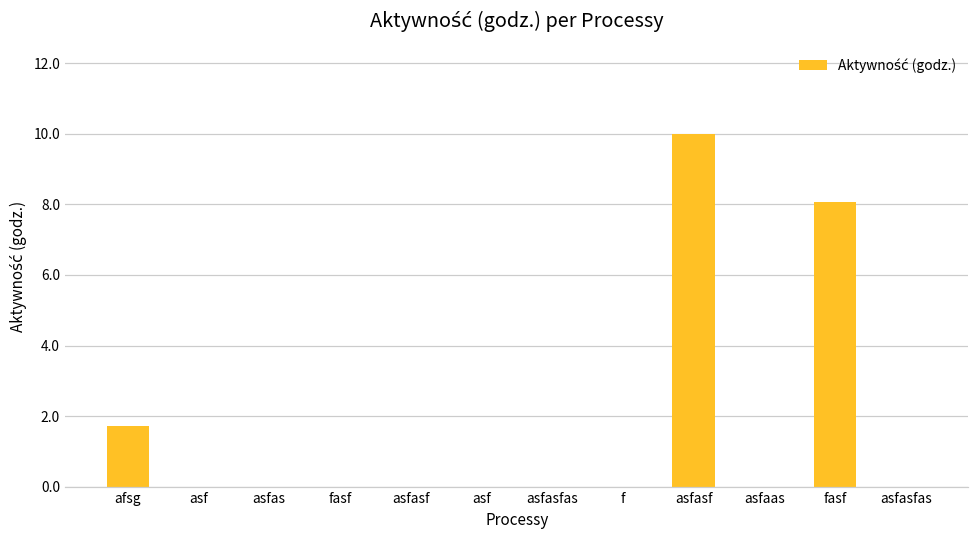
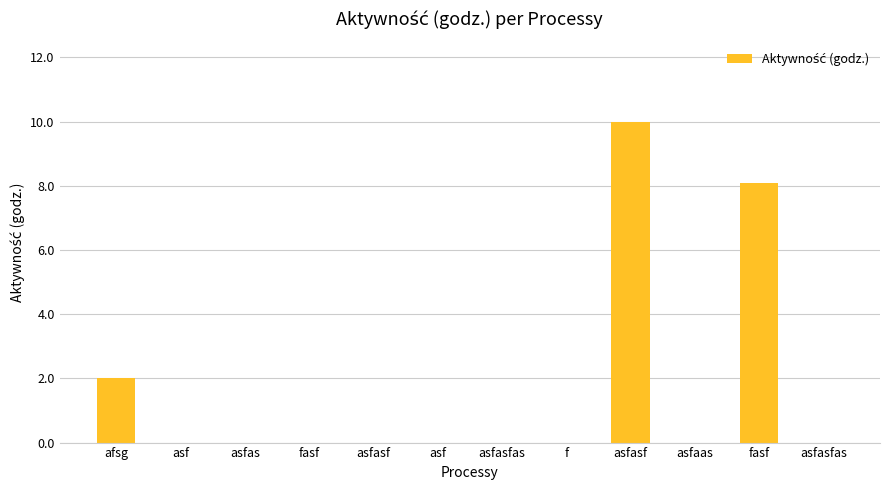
afsg: 1.7 -> 2.0
